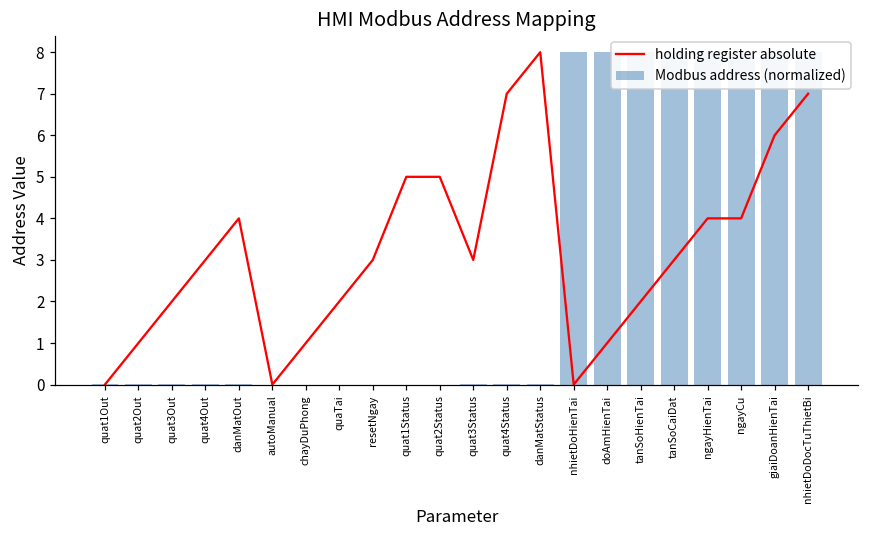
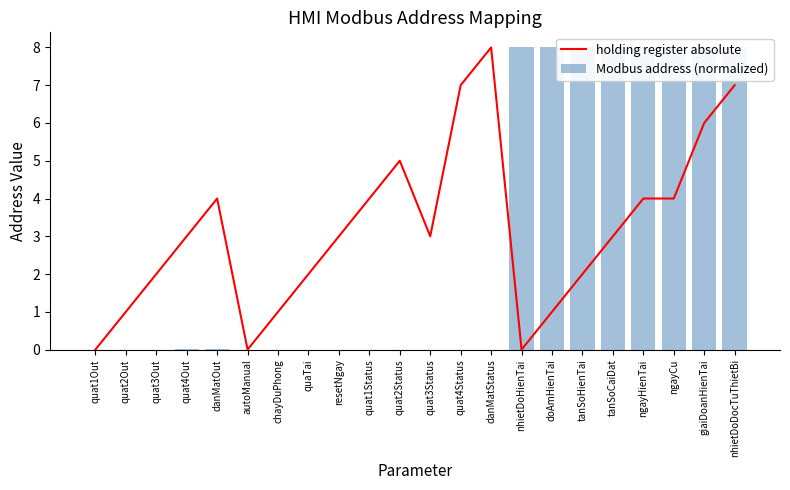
holding register absolute, quat1Status: 5 -> 4
